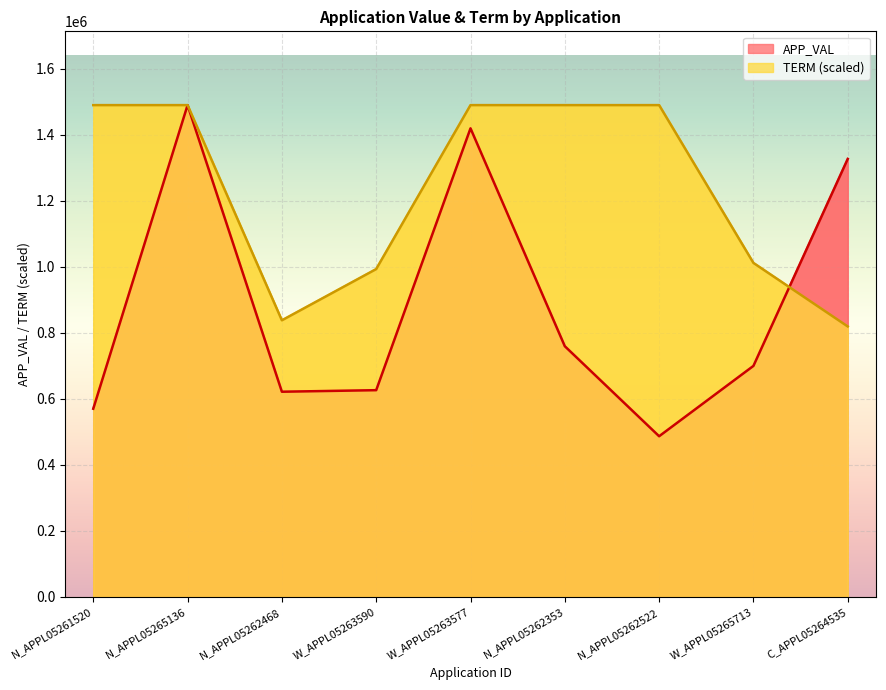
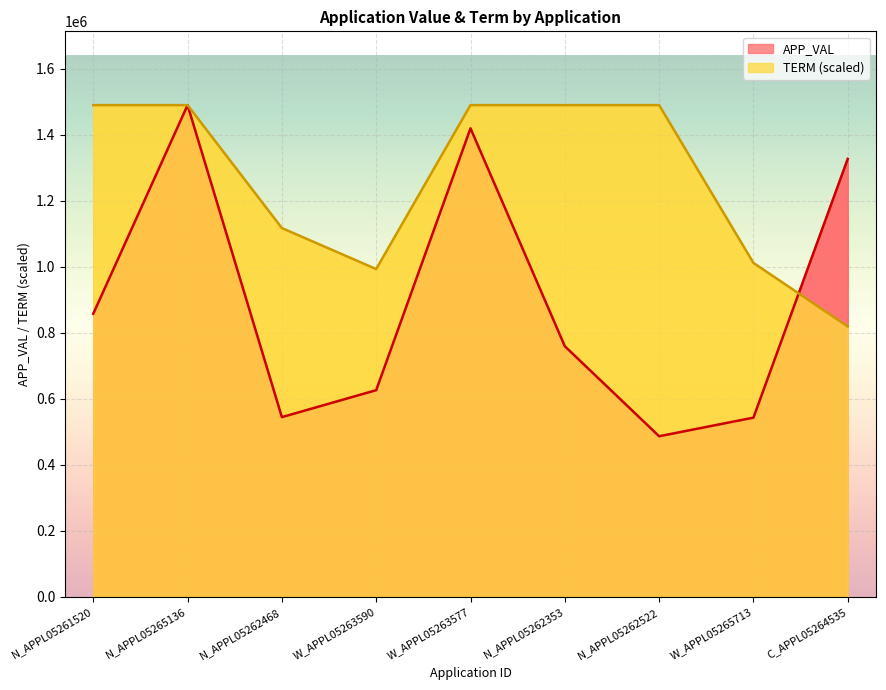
APP_VAL, N_APPL05261520: 570000 -> 860000
APP_VAL, N_APPL05262468: 620000 -> 540000
TERM (scaled), N_APPL05262468: 840000 -> 1120000
APP_VAL, W_APPL05265713: 700000 -> 540000
